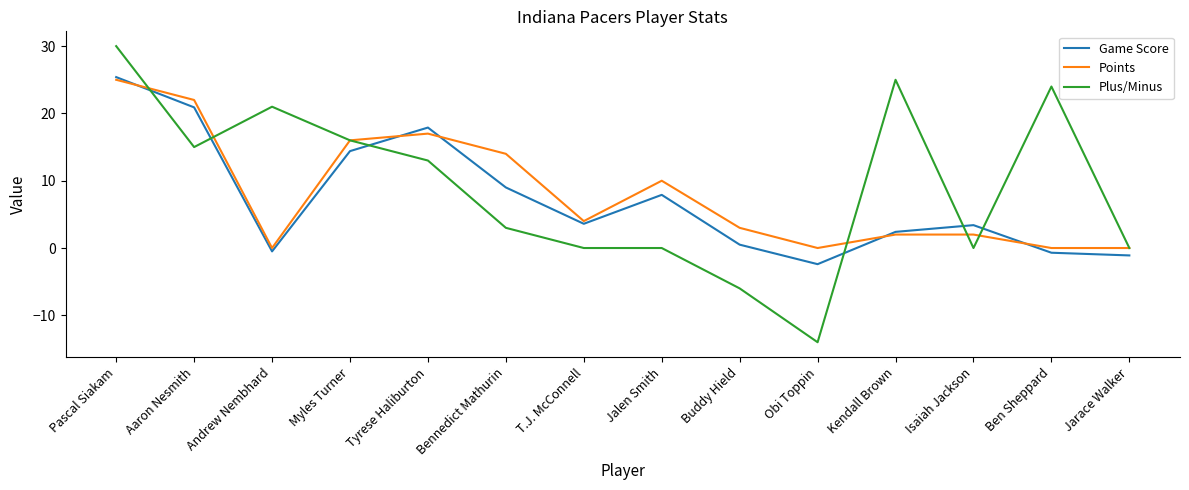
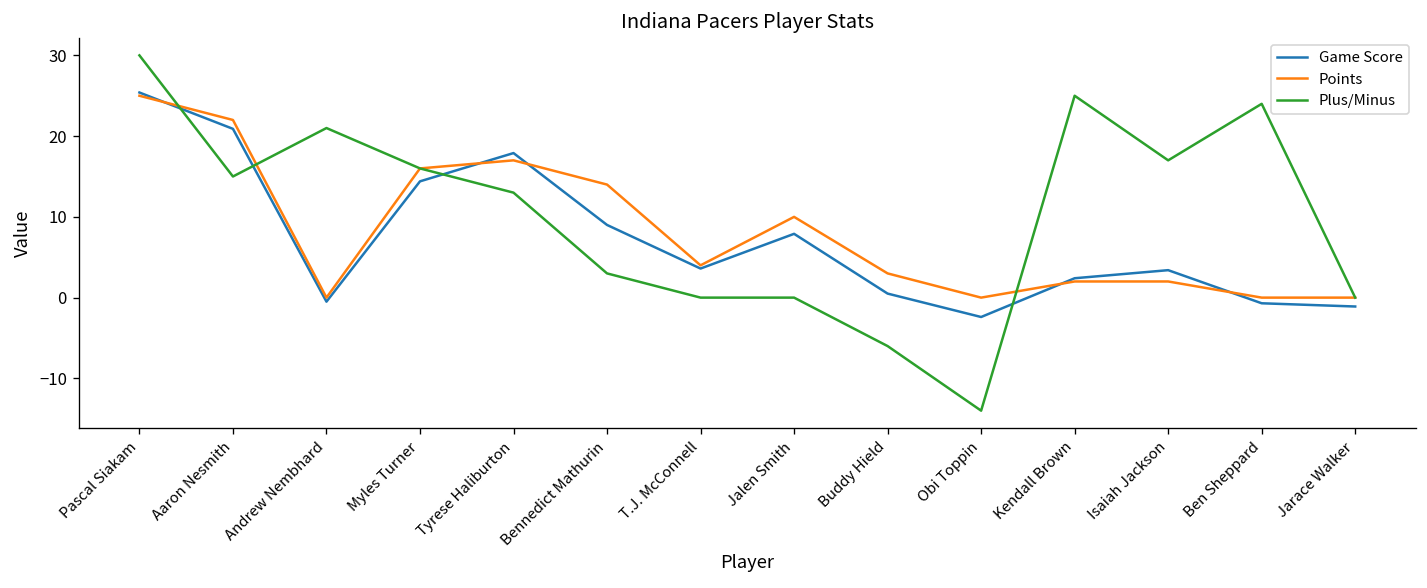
Plus/Minus, Isaiah Jackson: 0 -> 17
